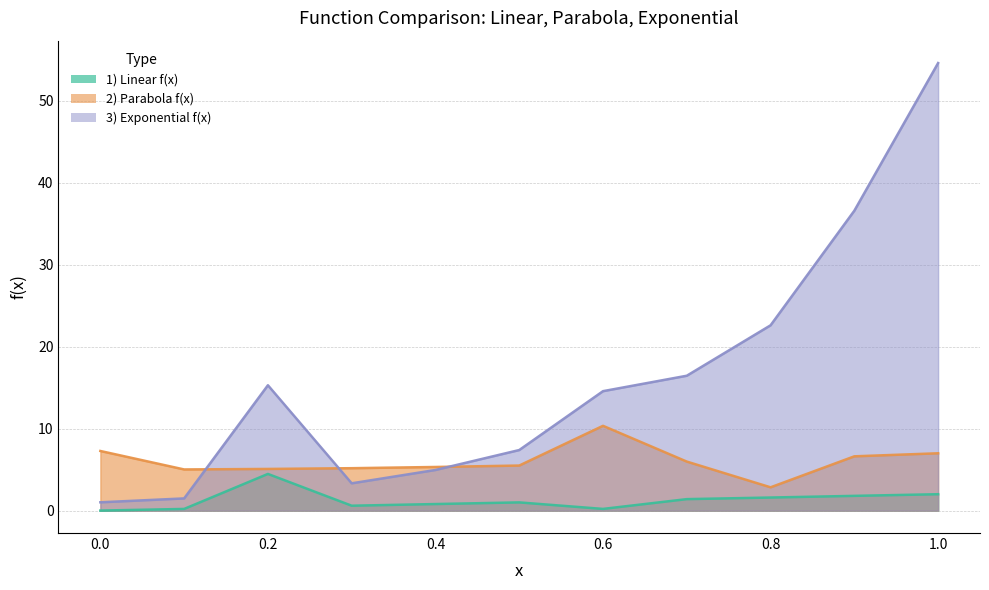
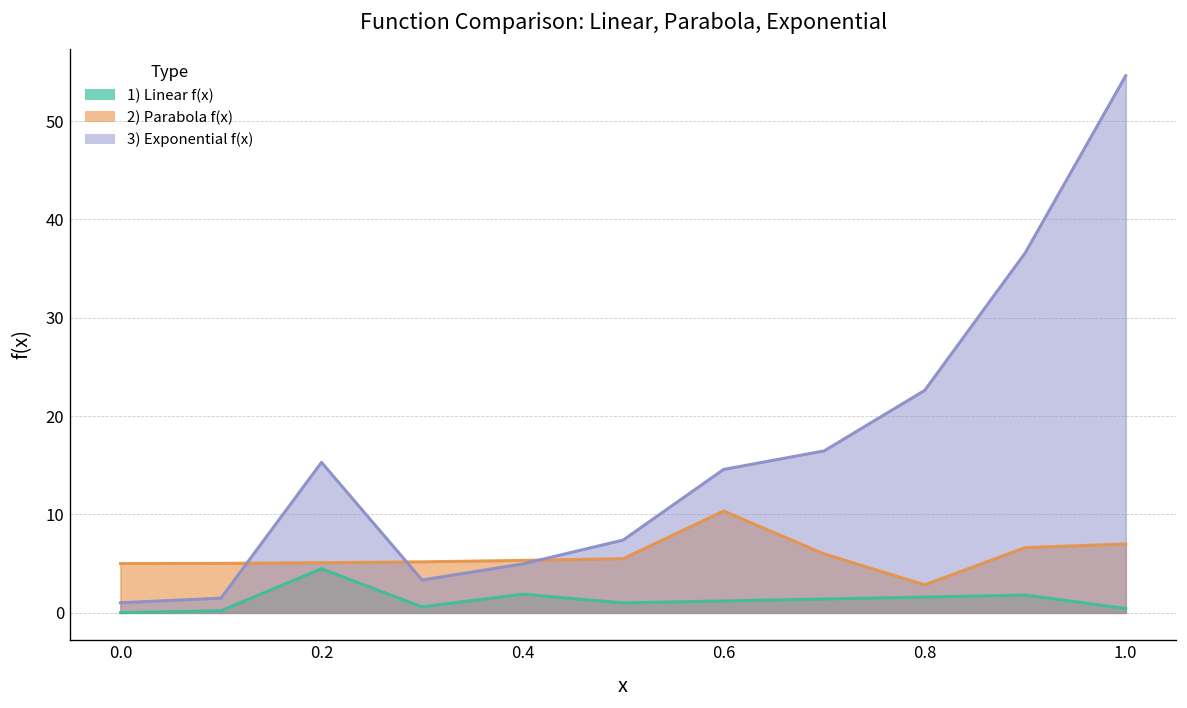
2) Parabola f(x), 0.0: 7 -> 5
1) Linear f(x), 0.4: 1 -> 2
1) Linear f(x), 0.6: 0 -> 1
1) Linear f(x), 1.0: 2 -> 0
